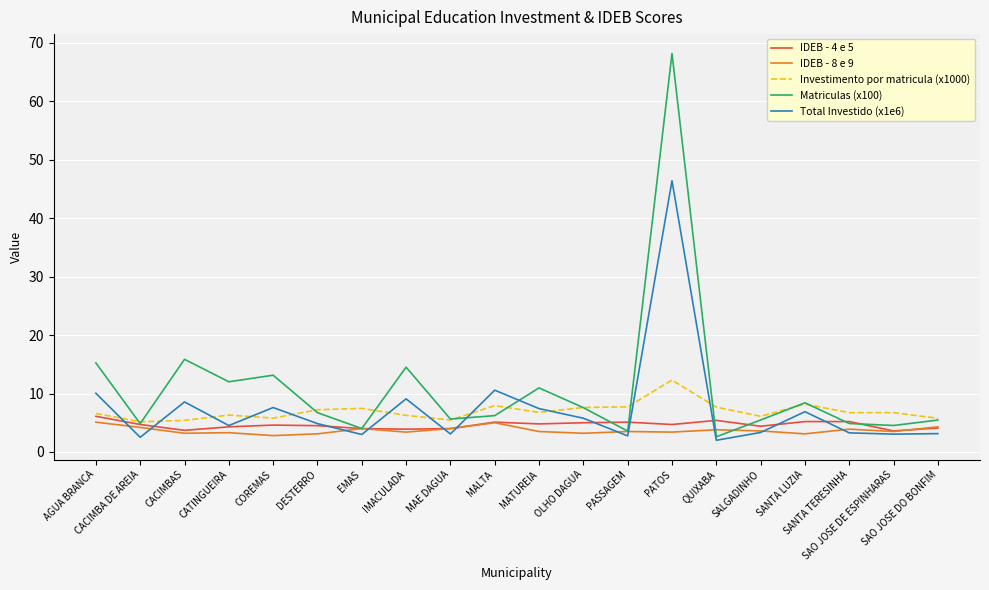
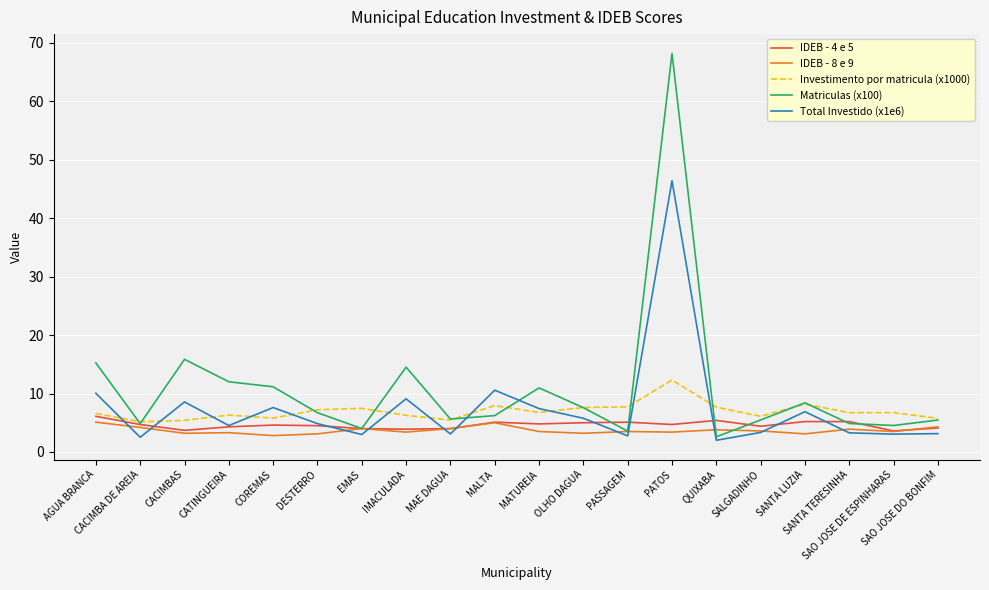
Matriculas (x100), COREMAS: 13 -> 11
